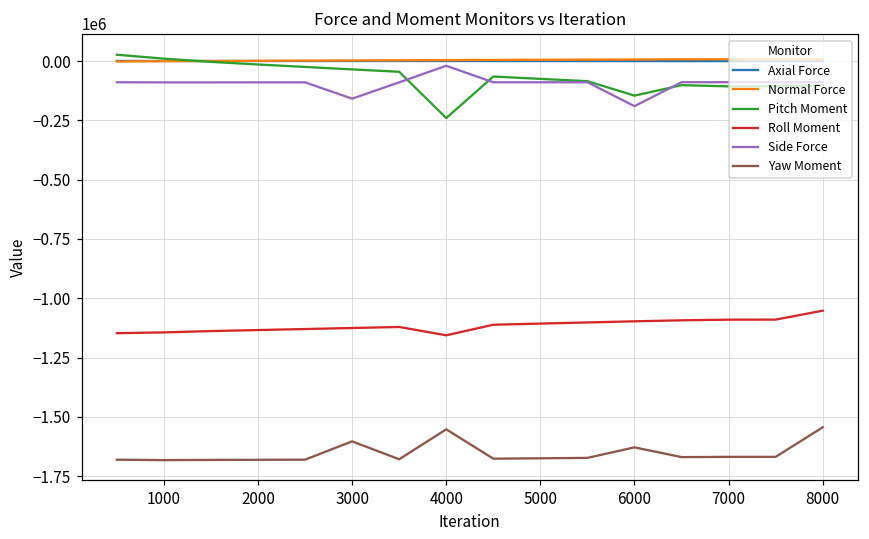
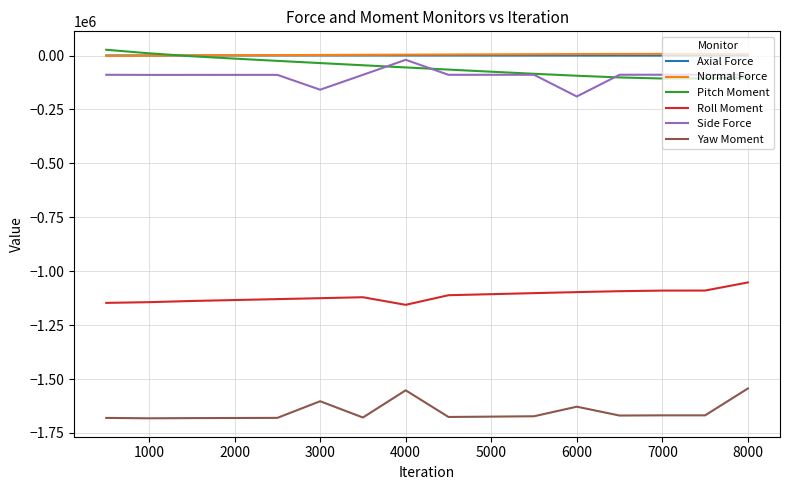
Pitch Moment, 4000: -240000 -> -60000
Pitch Moment, 6000: -150000 -> -90000
